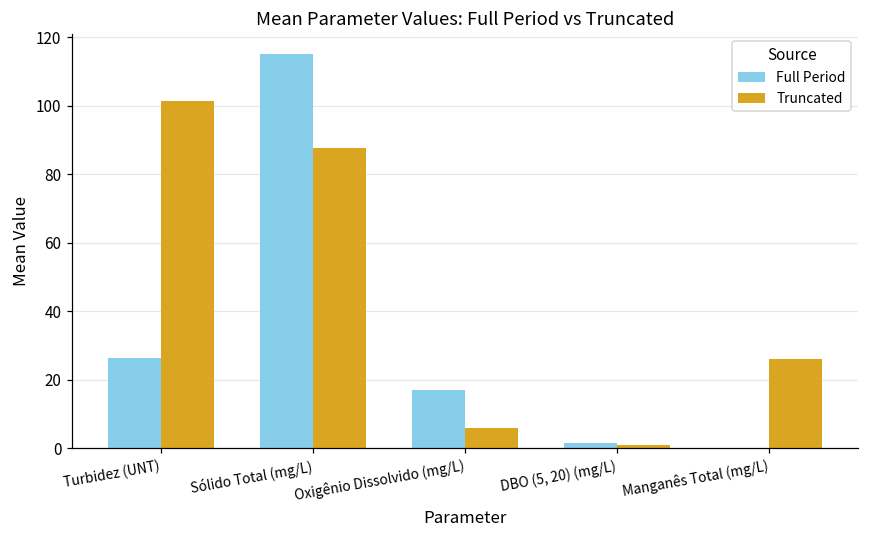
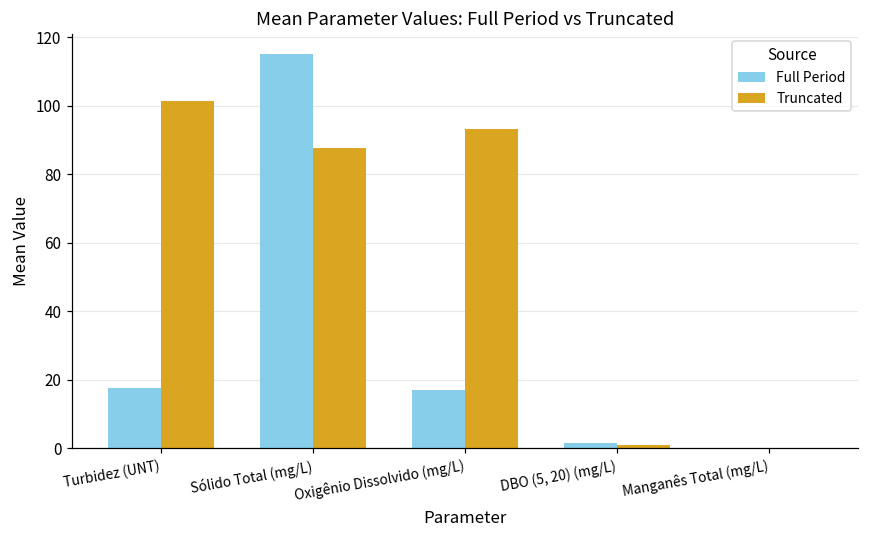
Full Period, Turbidez (UNT): 26 -> 17
Truncated, Oxigênio Dissolvido (mg/L): 6 -> 93
Truncated, Manganês Total (mg/L): 26 -> 0
